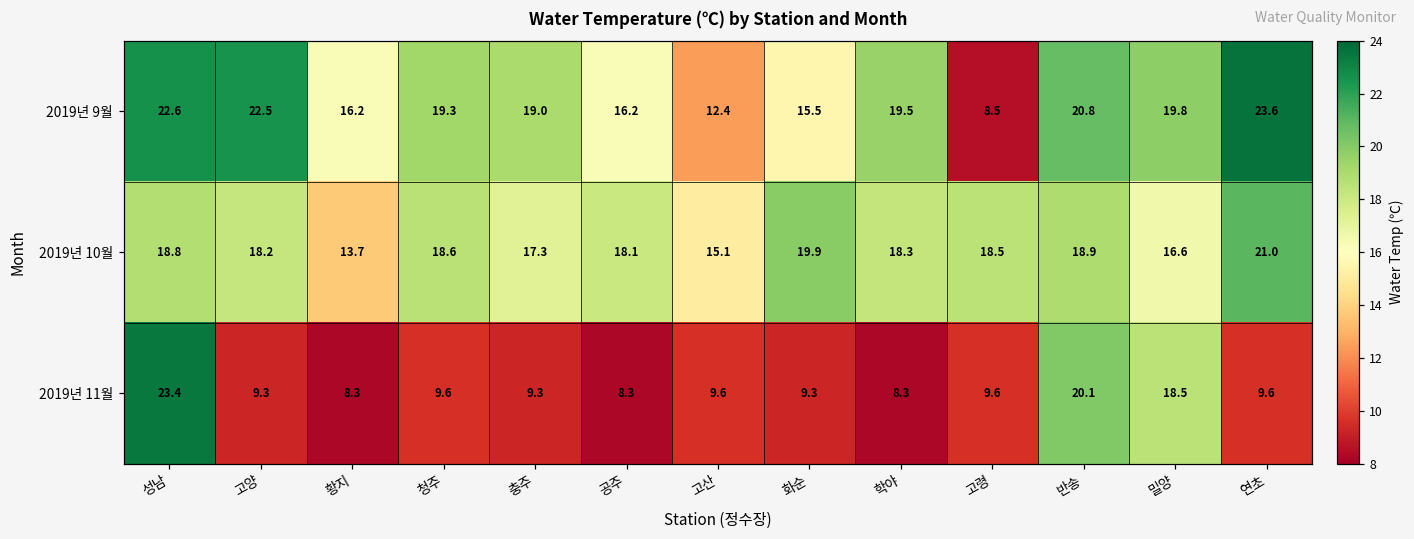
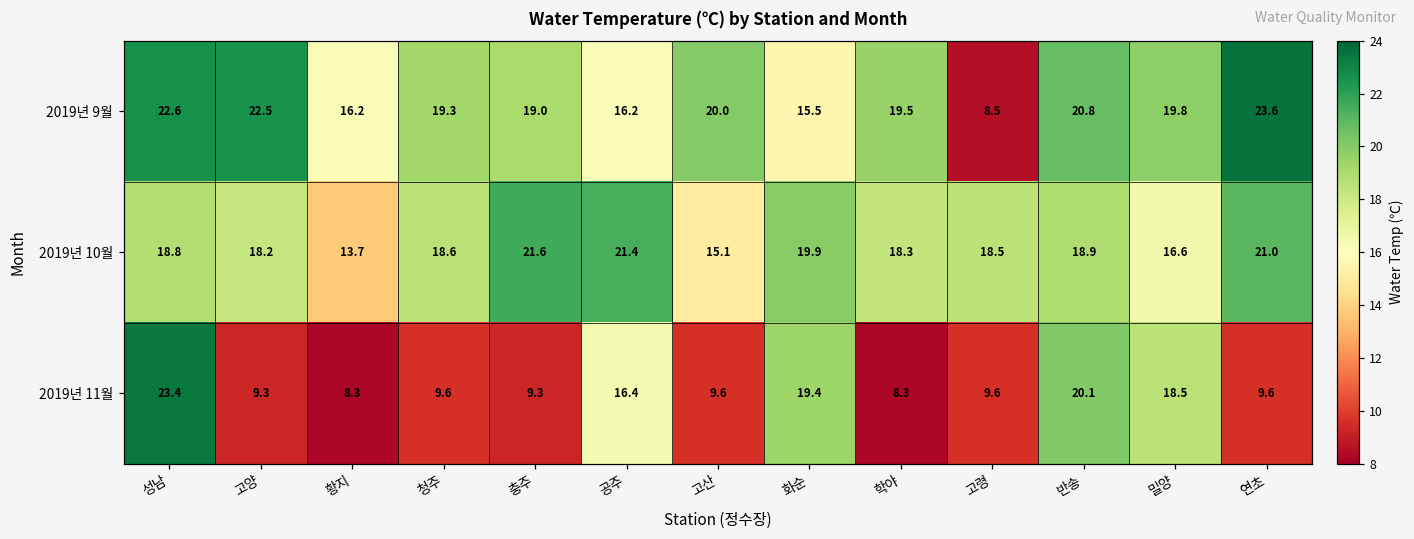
2019년 9월, 고산: 12.4 -> 20.0
2019년 10월, 충주: 17.3 -> 21.6
2019년 10월, 공주: 18.1 -> 21.4
2019년 11월, 공주: 8.3 -> 16.4
2019년 11월, 화순: 9.3 -> 19.4
